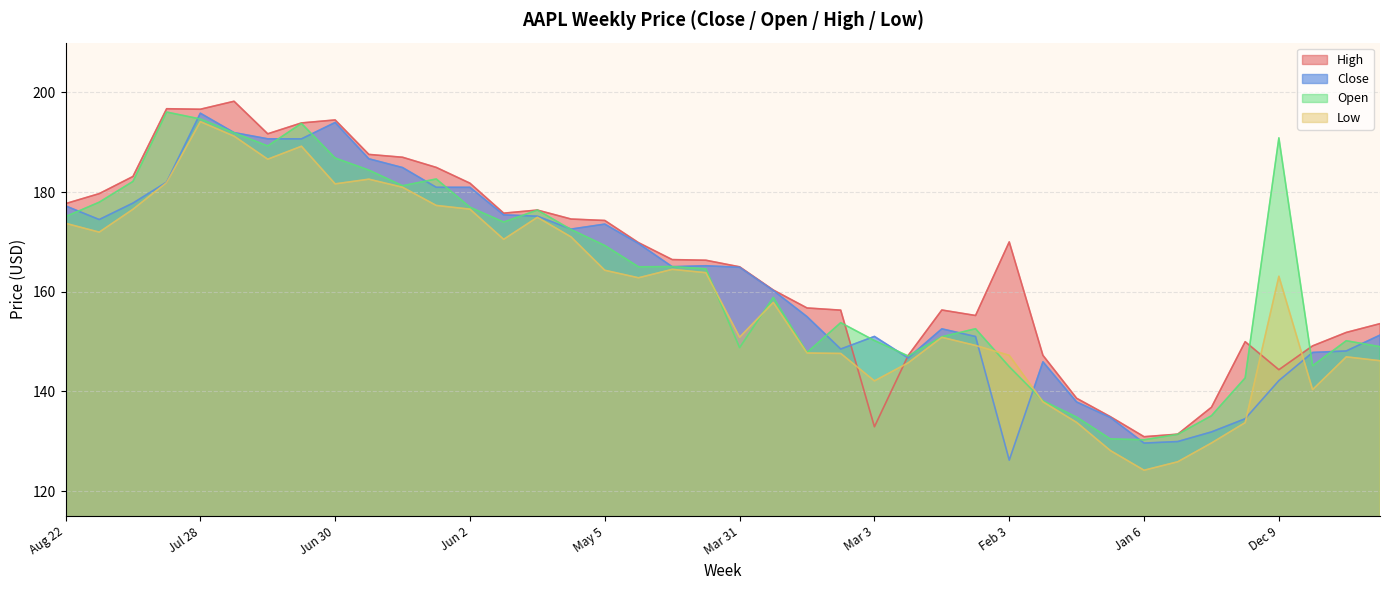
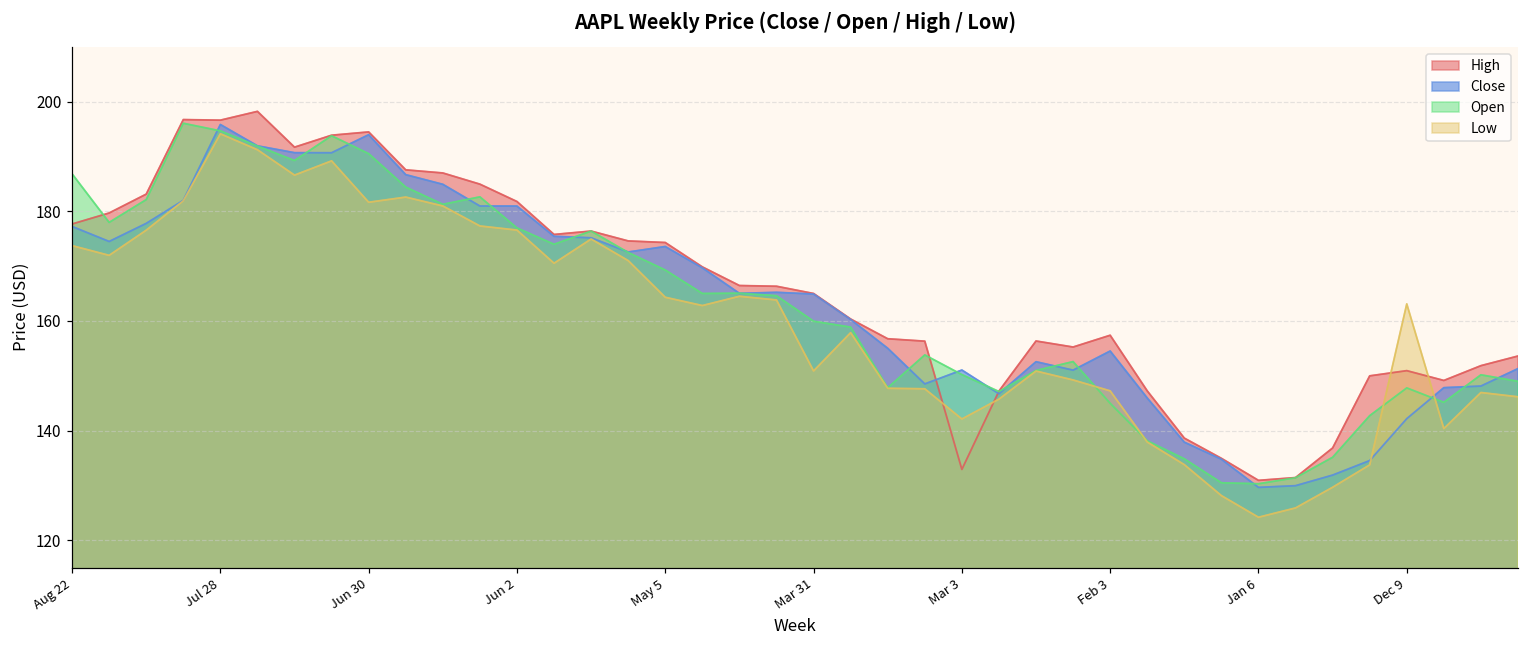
Open, Aug 22: 175 -> 187
Open, Jun 30: 187 -> 191
Open, Mar 31: 149 -> 160
High, Feb 3: 170 -> 157
Close, Feb 3: 126 -> 155
High, Dec 9: 144 -> 151
Open, Dec 9: 191 -> 148
